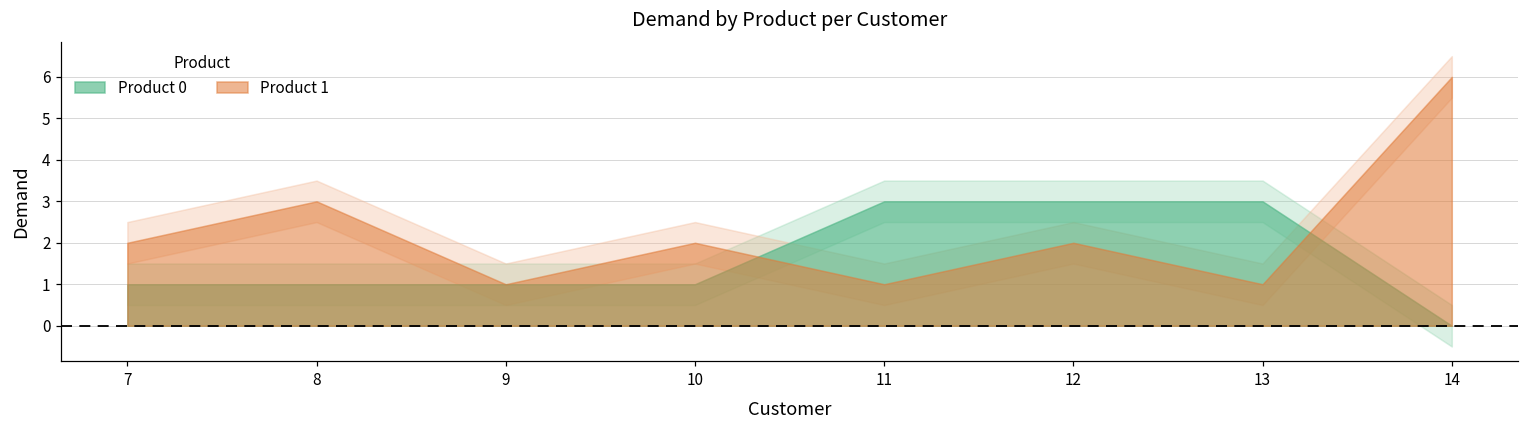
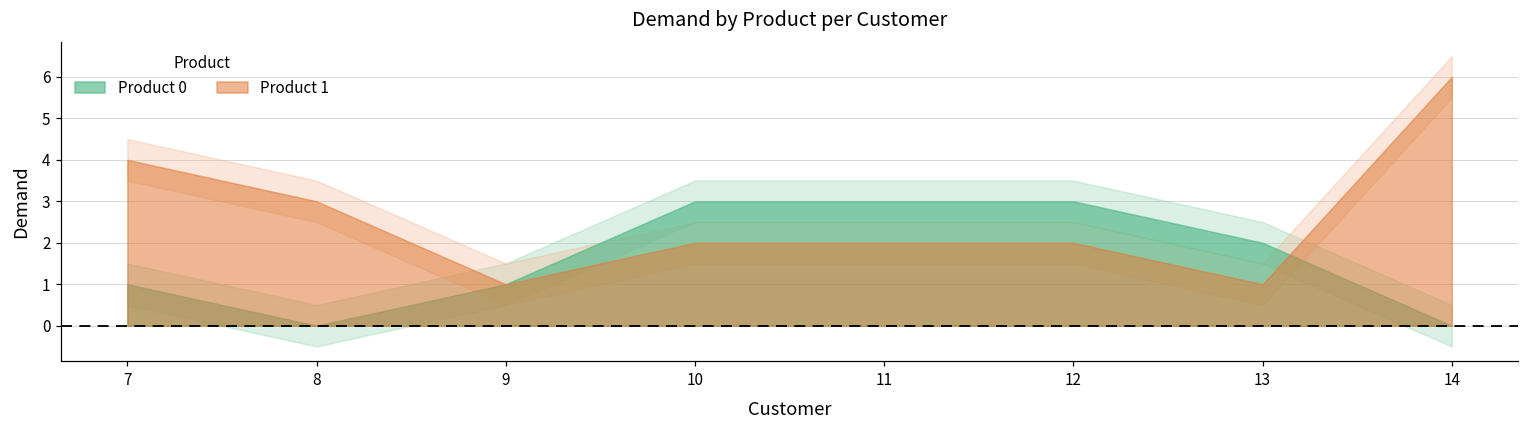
Product 1, 7: 2 -> 4
Product 0, 8: 1 -> 0
Product 0, 10: 1 -> 3
Product 1, 11: 1 -> 2
Product 0, 13: 3 -> 2
